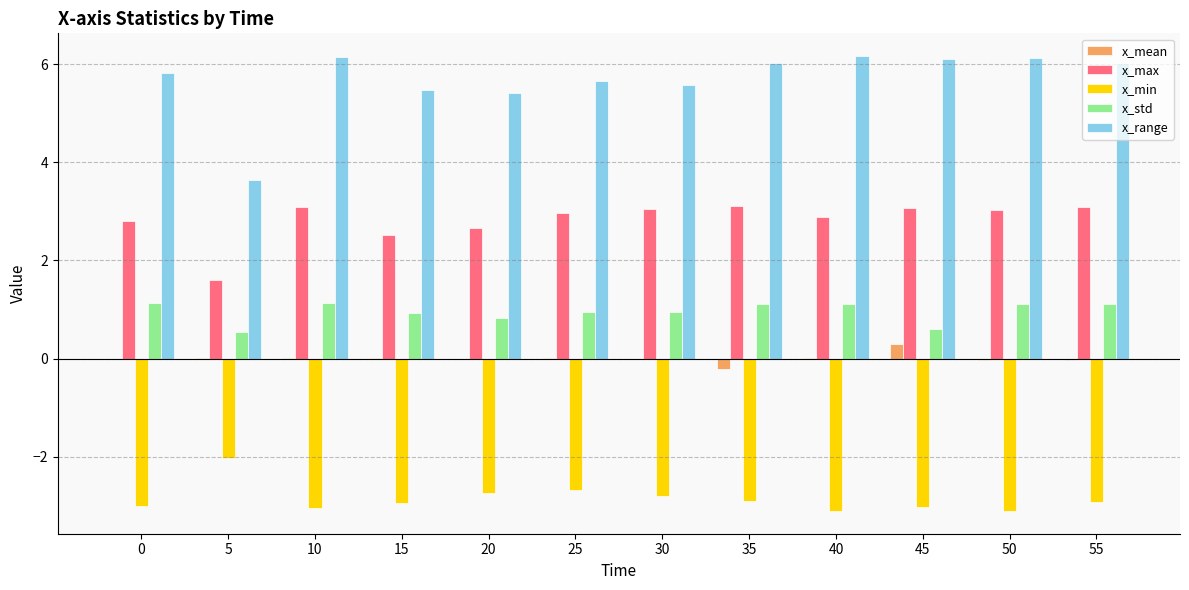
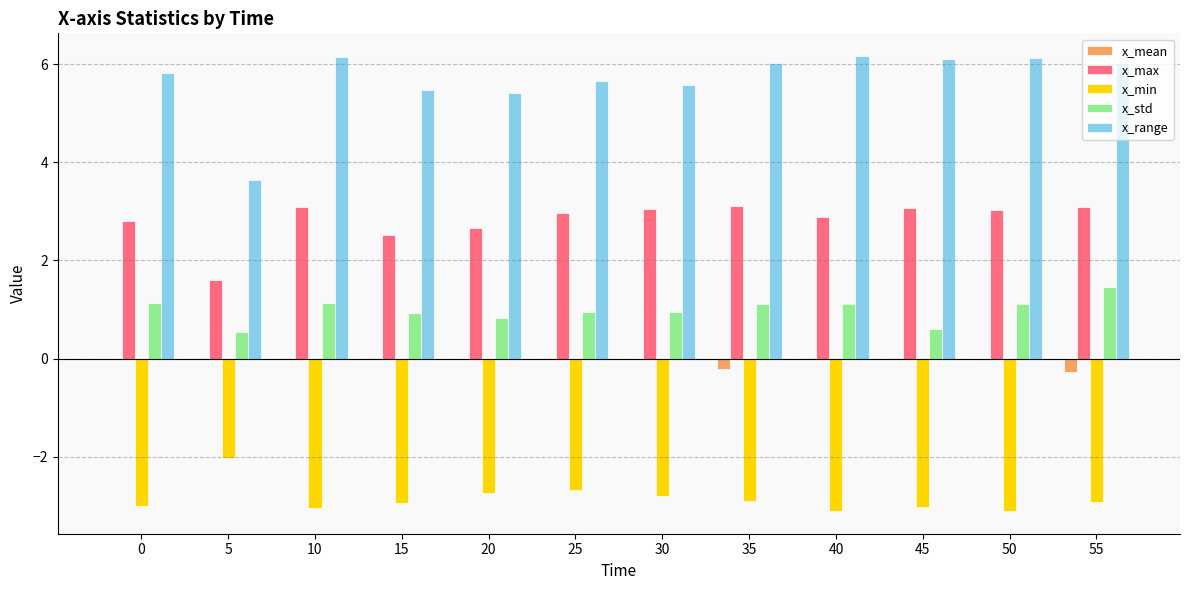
x_mean, 45: 0.3 -> 0.0
x_mean, 55: 0.0 -> -0.3
x_std, 55: 1.1 -> 1.5
